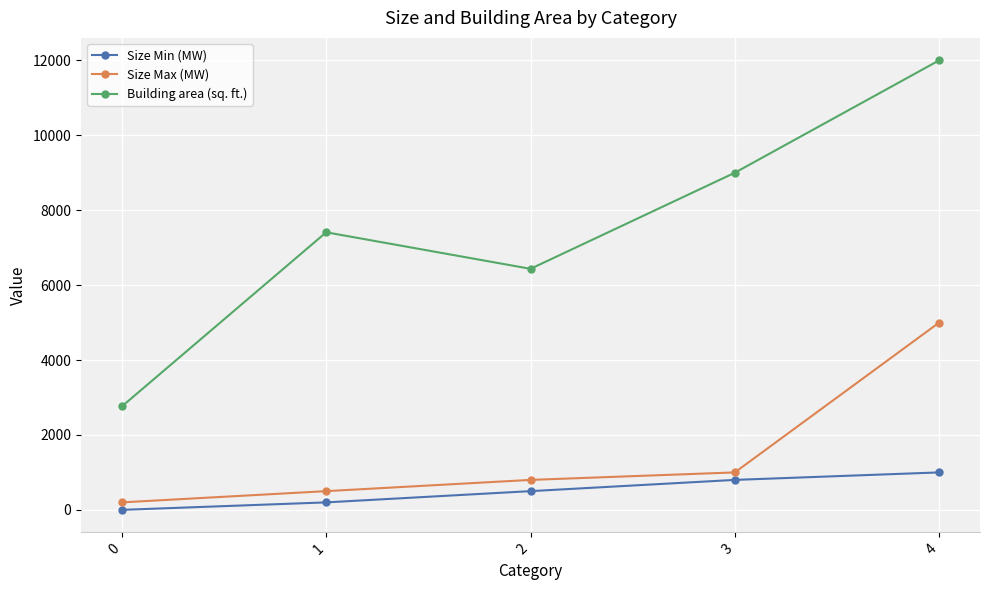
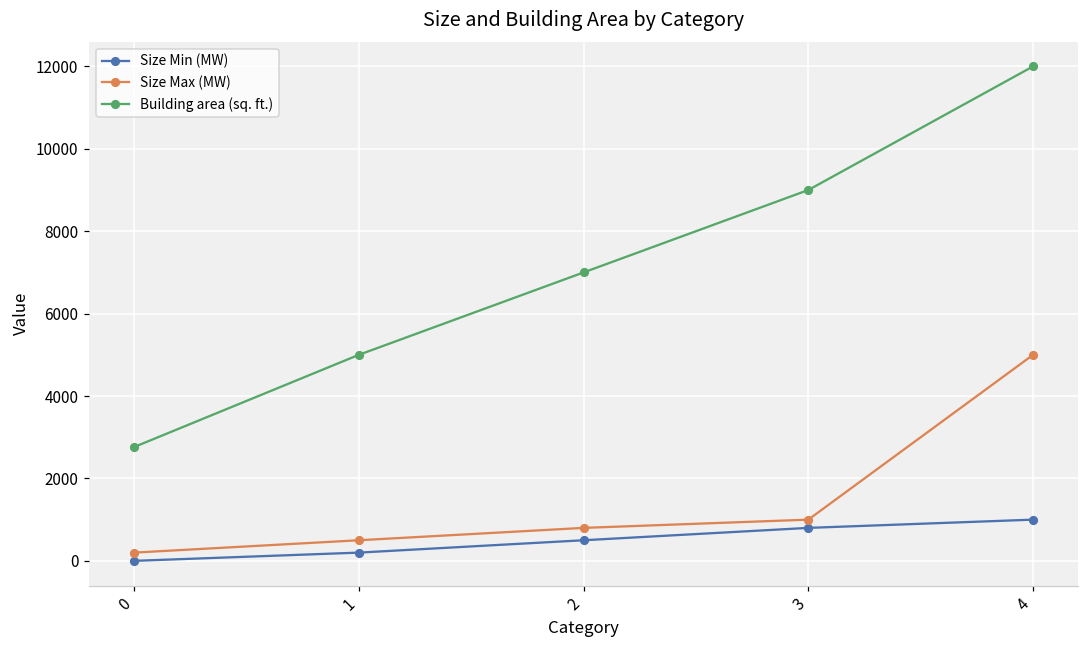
Building area (sq. ft.), 1: 7400 -> 5000
Building area (sq. ft.), 2: 6400 -> 7000
